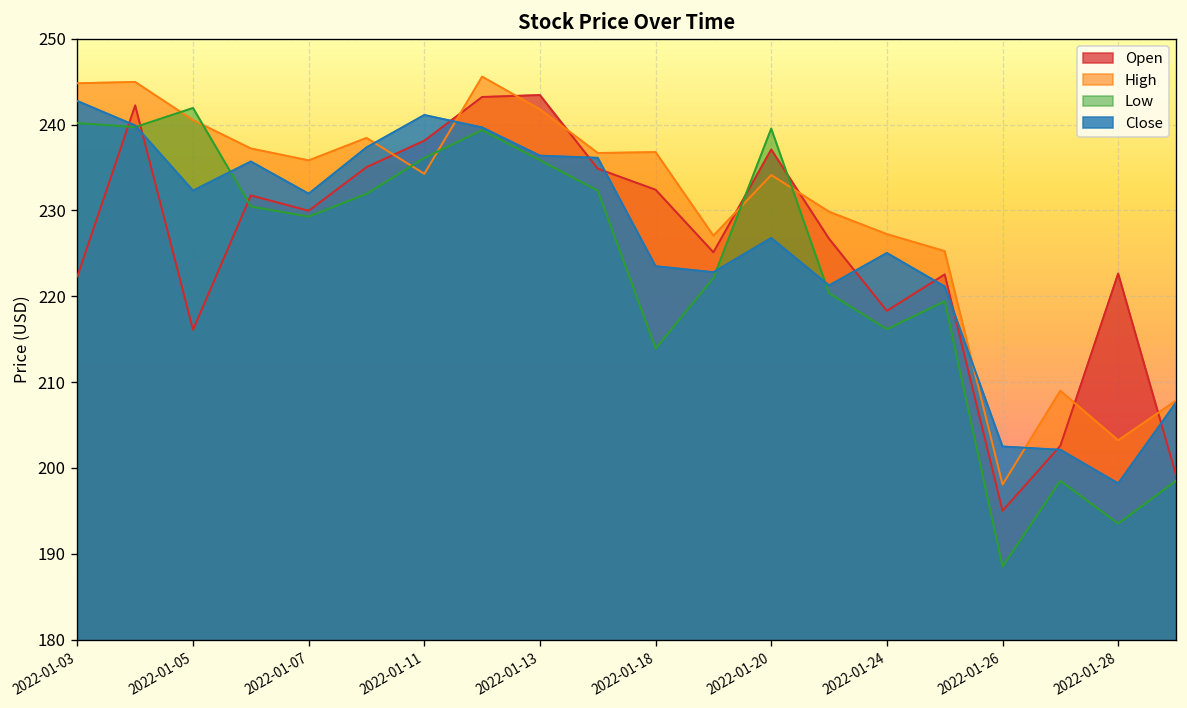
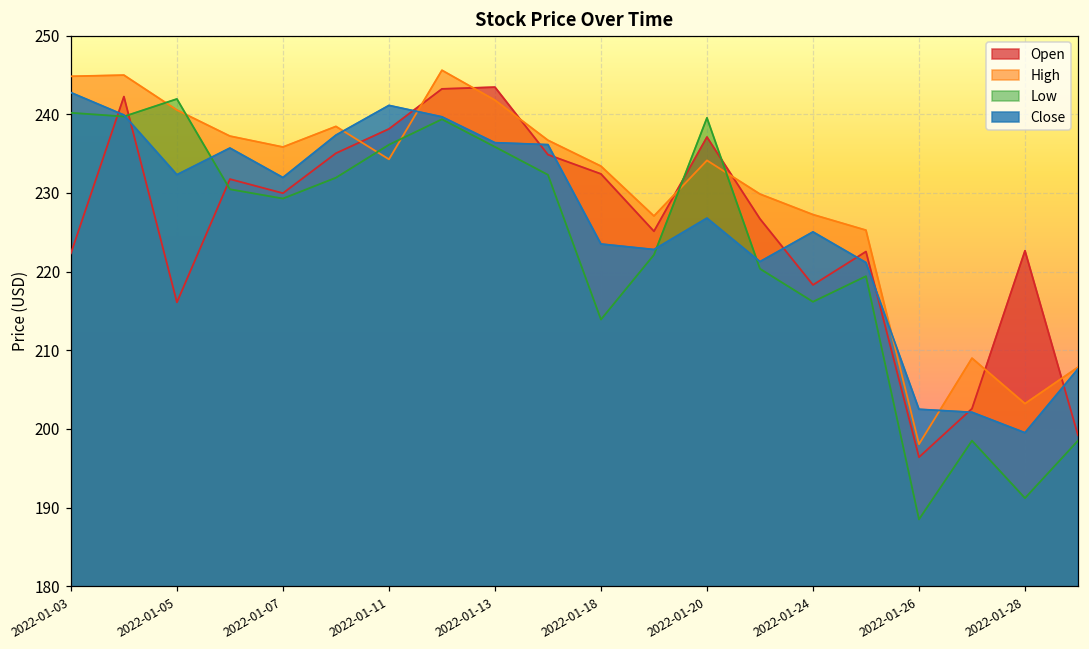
High, 2022-01-18: 237 -> 233
Open, 2022-01-26: 195 -> 196
Low, 2022-01-28: 194 -> 191
Close, 2022-01-28: 198 -> 200
